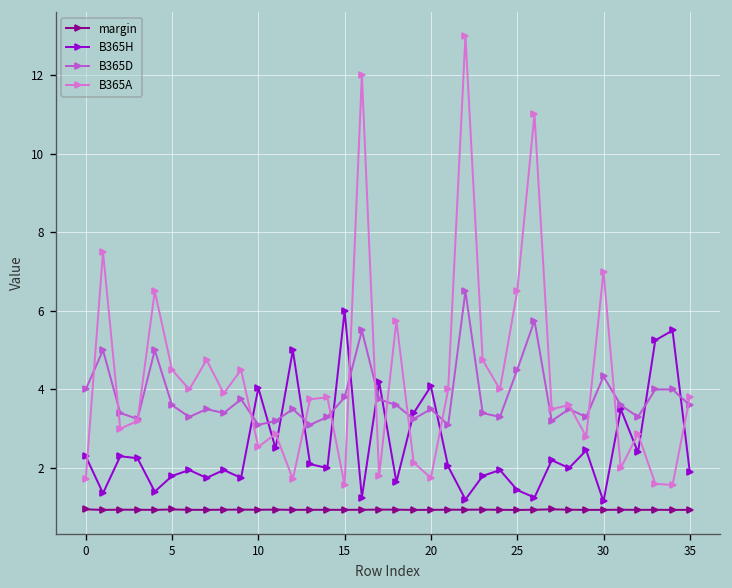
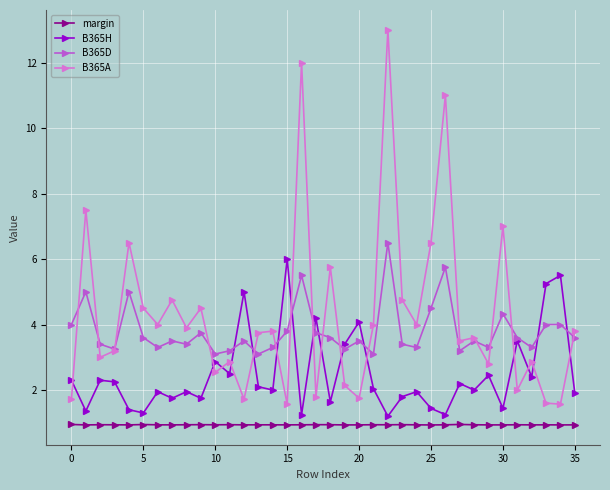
B365H, 5: 1.8 -> 1.3
B365H, 10: 4.0 -> 2.9
B365H, 30: 1.2 -> 1.4
